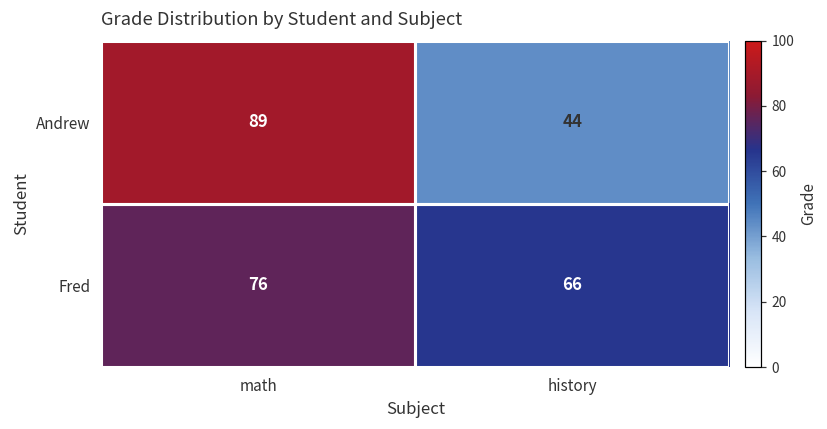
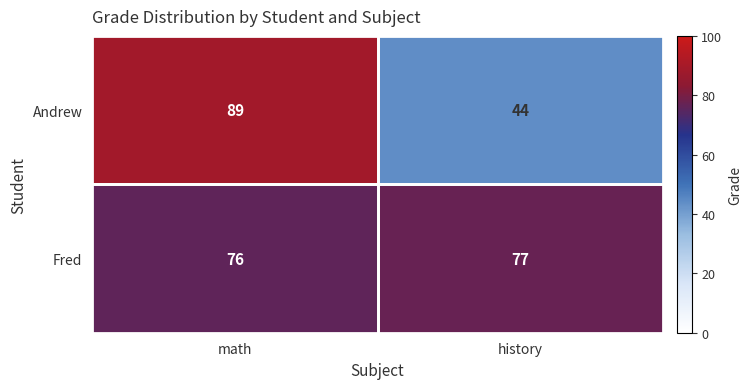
Fred, history: 66 -> 77
